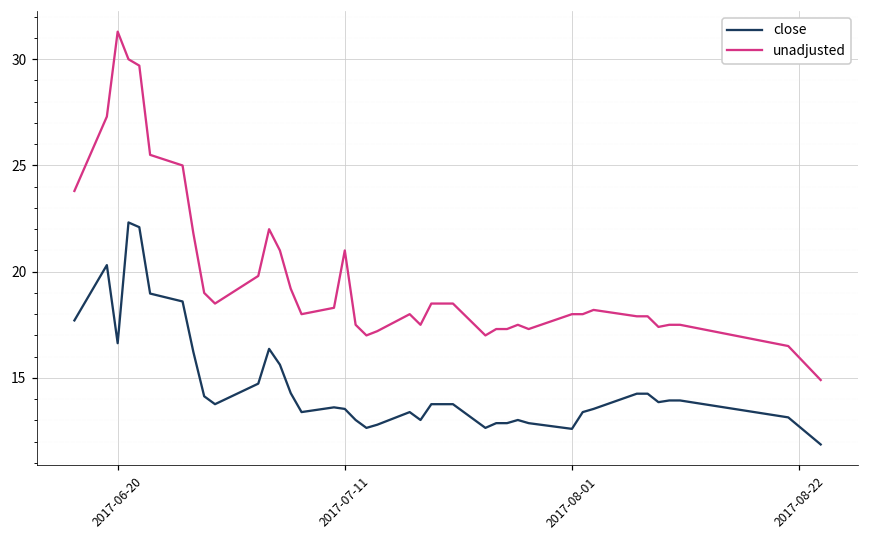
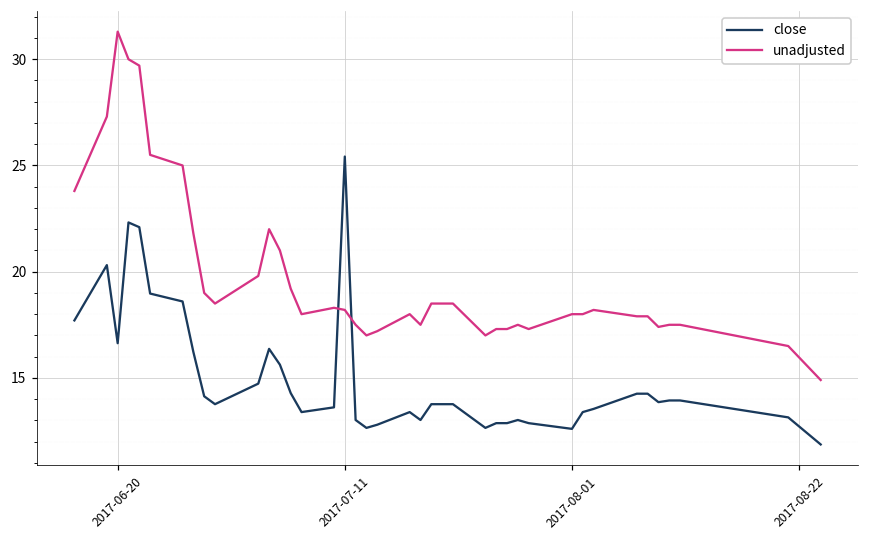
close, 2017-07-11: 13.5 -> 25.4
unadjusted, 2017-07-11: 21.0 -> 18.2
